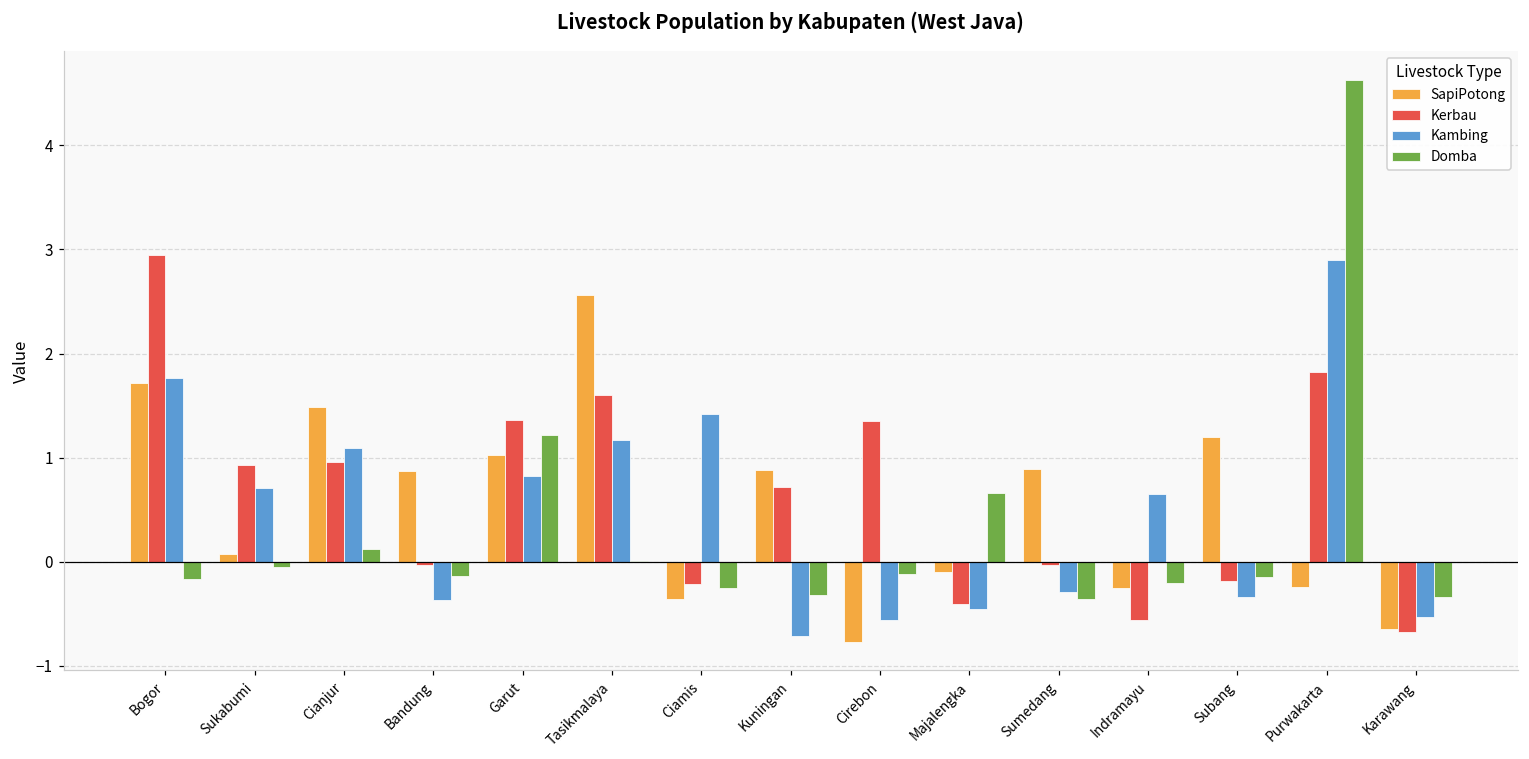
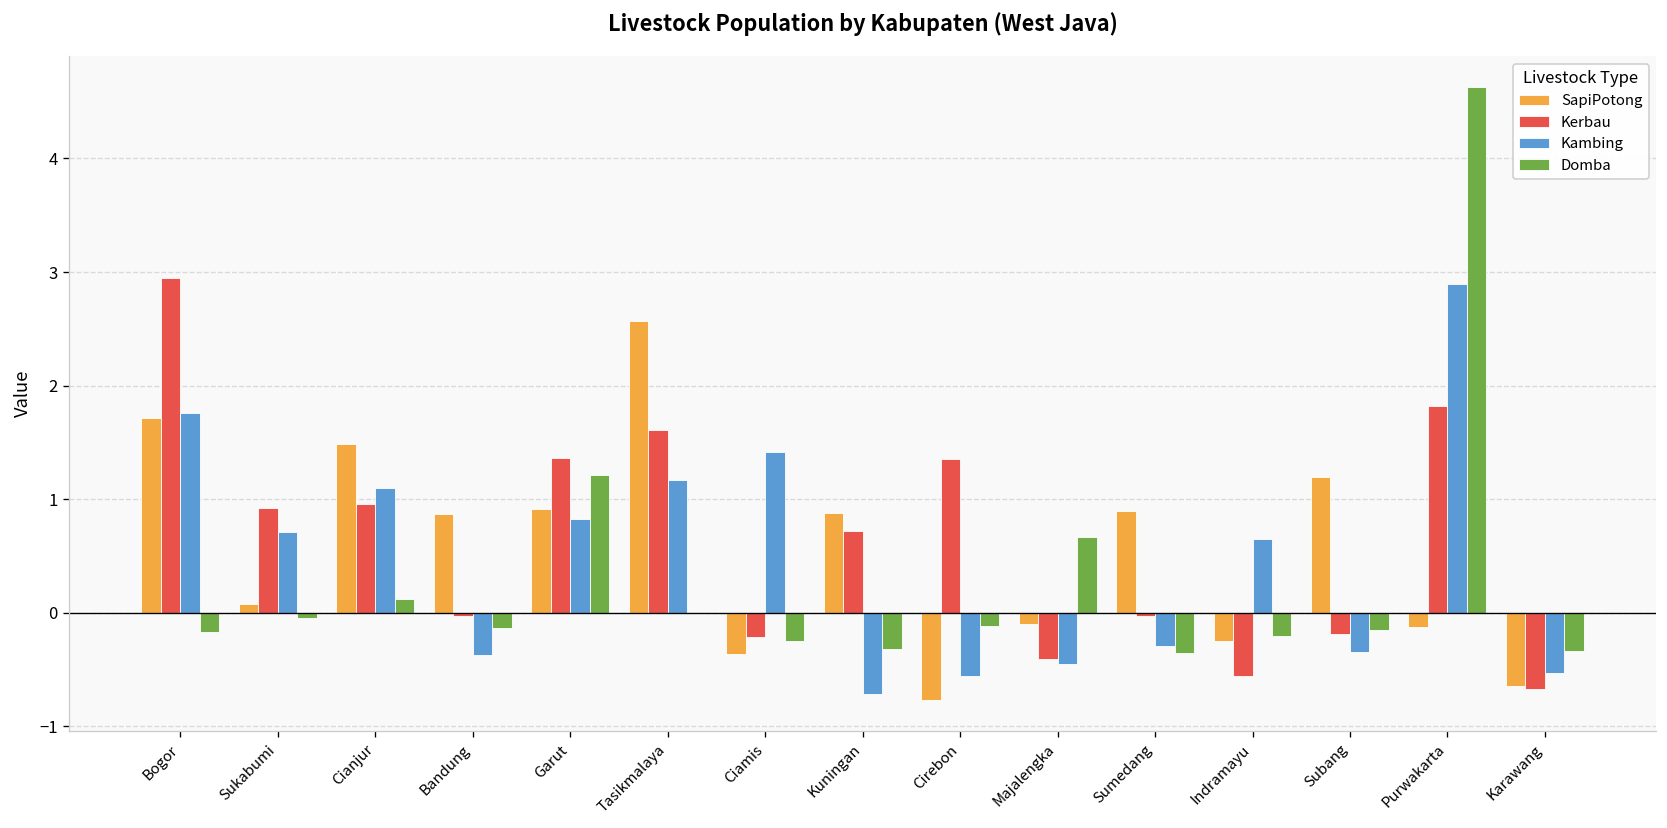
SapiPotong, Garut: 1.0 -> 0.9
SapiPotong, Purwakarta: -0.2 -> -0.1
